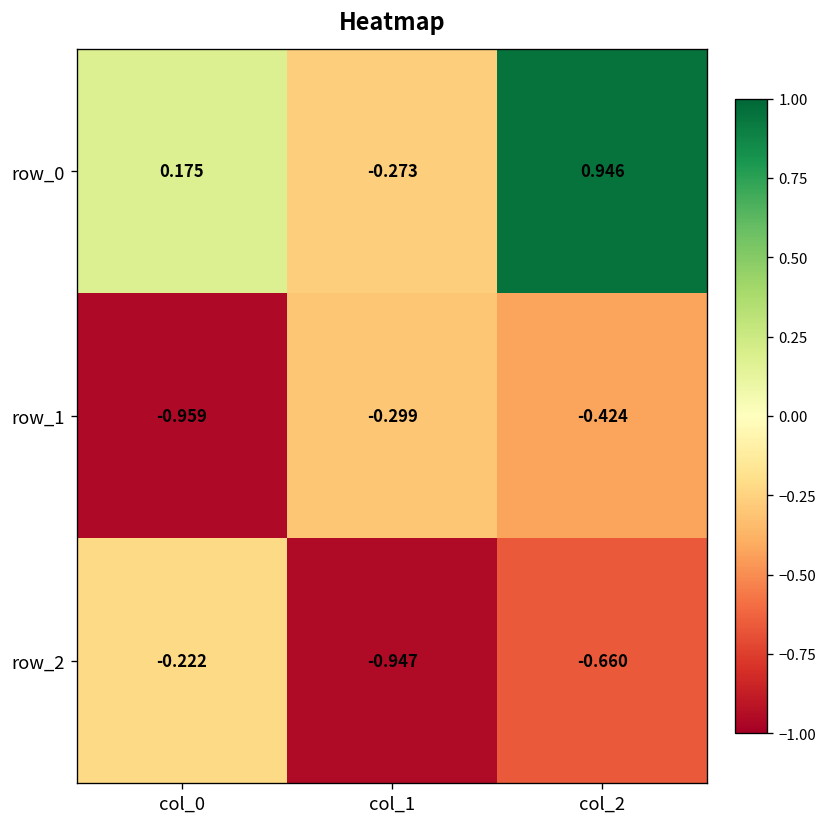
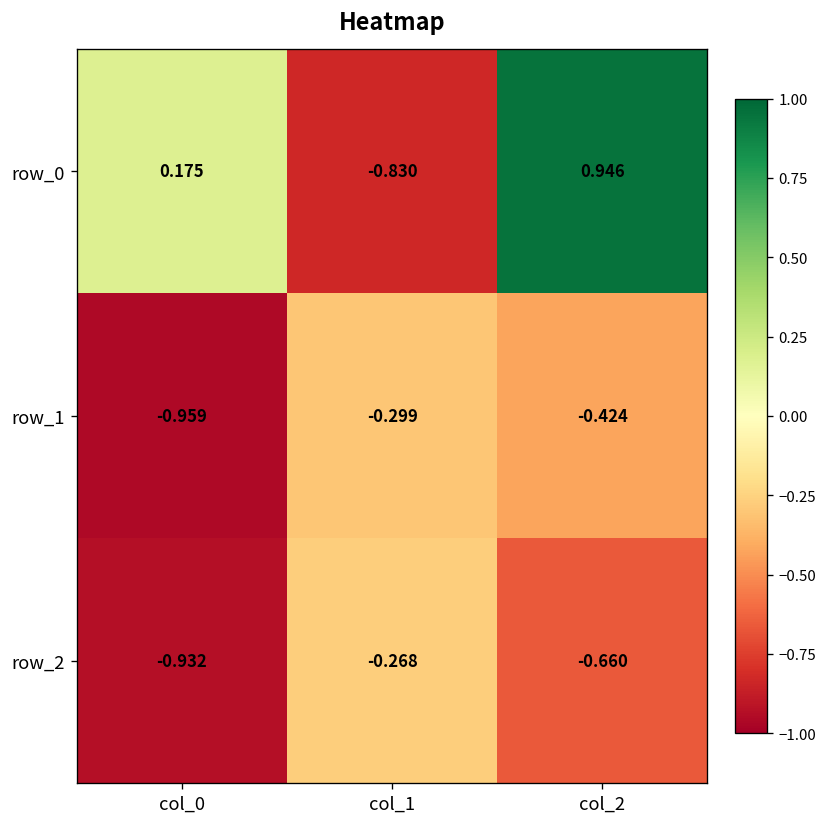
row_0, col_1: -0.273 -> -0.830
row_2, col_0: -0.222 -> -0.932
row_2, col_1: -0.947 -> -0.268
